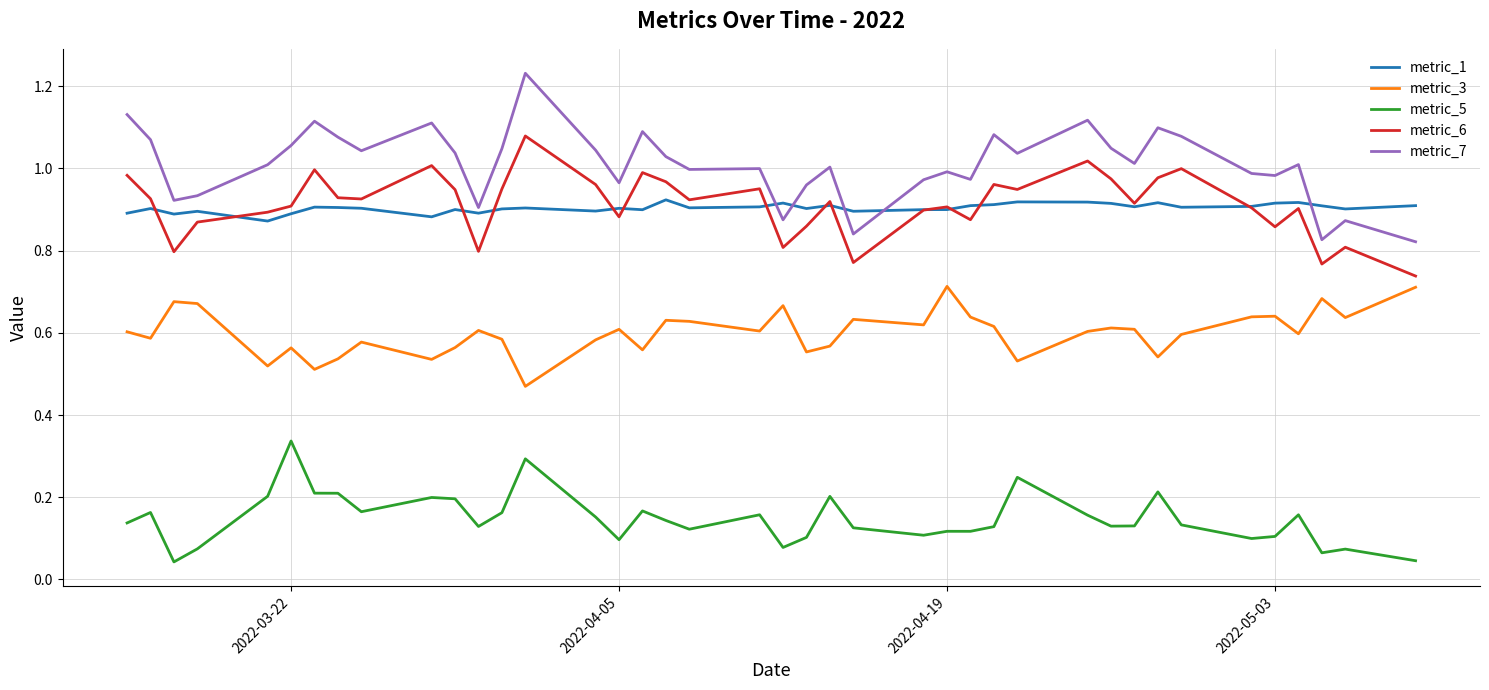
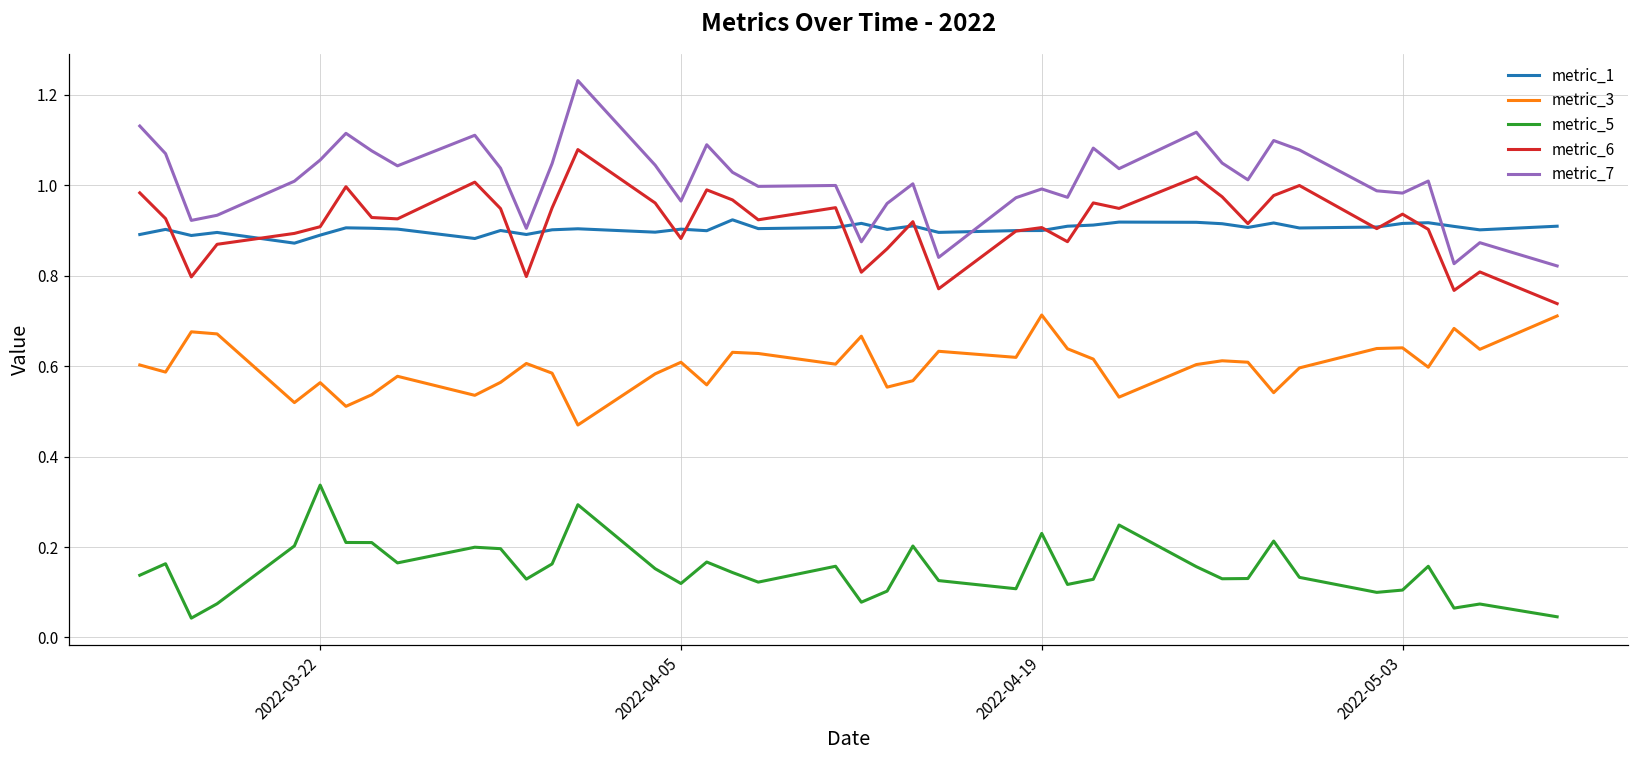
metric_5, 2022-04-05: 0.10 -> 0.12
metric_5, 2022-04-19: 0.12 -> 0.23
metric_6, 2022-05-03: 0.86 -> 0.94
